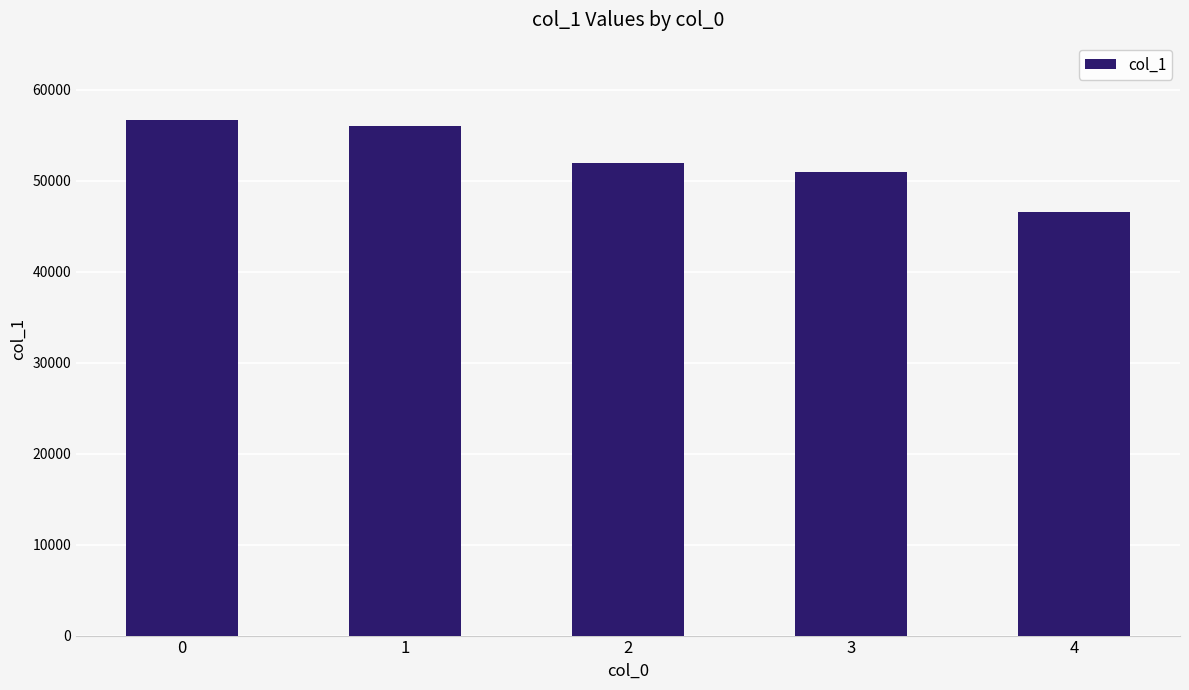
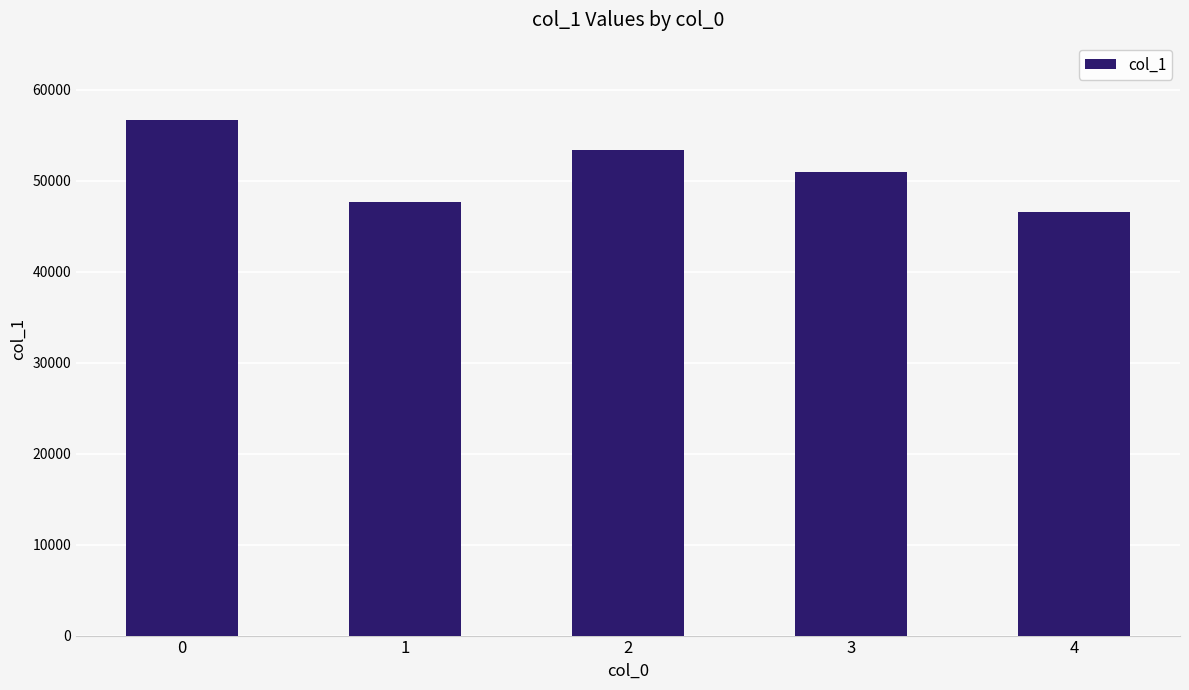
1: 56000 -> 48000
2: 52000 -> 53000
